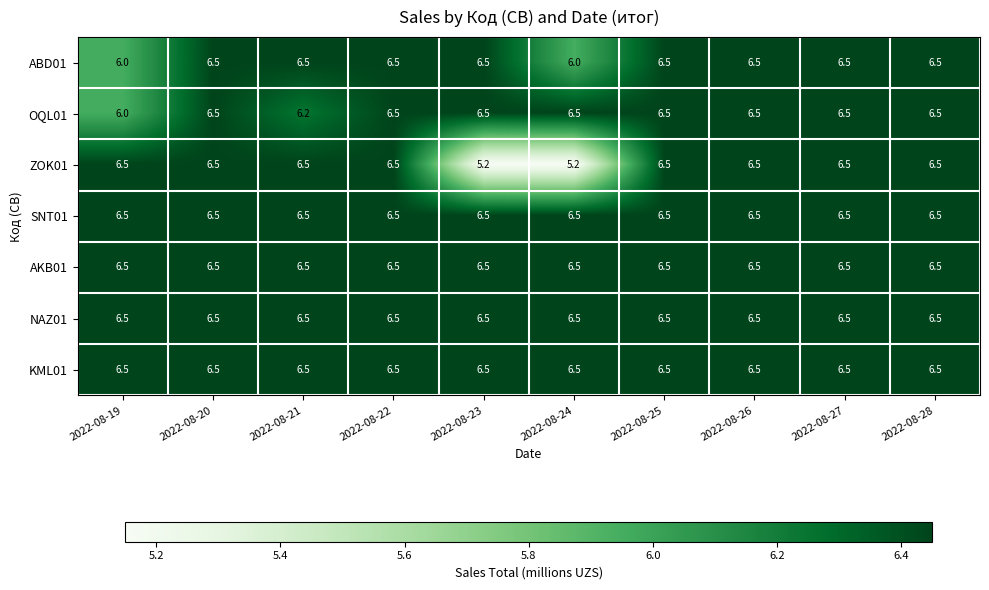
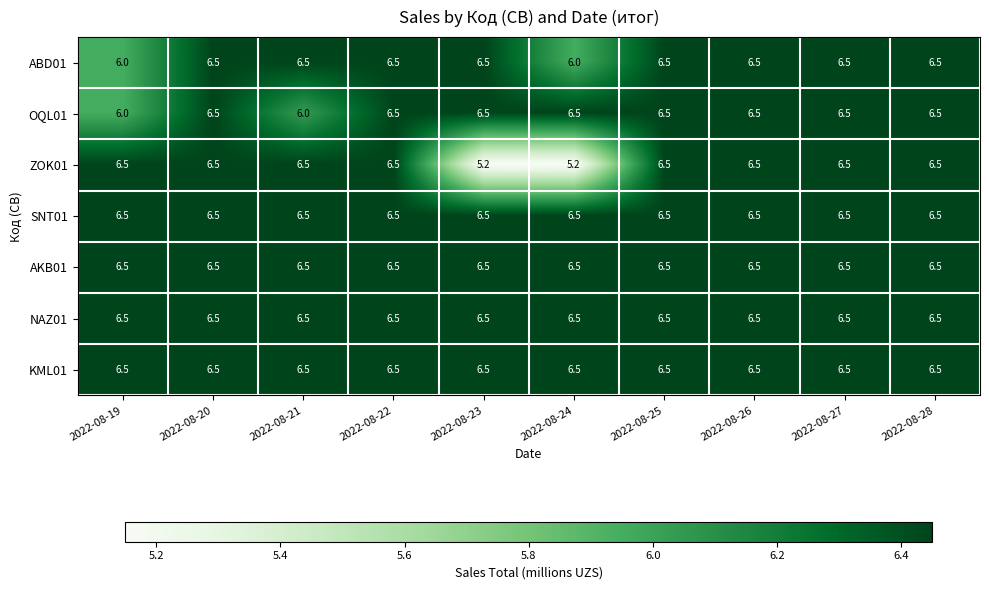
OQL01, 2022-08-21: 6.2 -> 6.0
